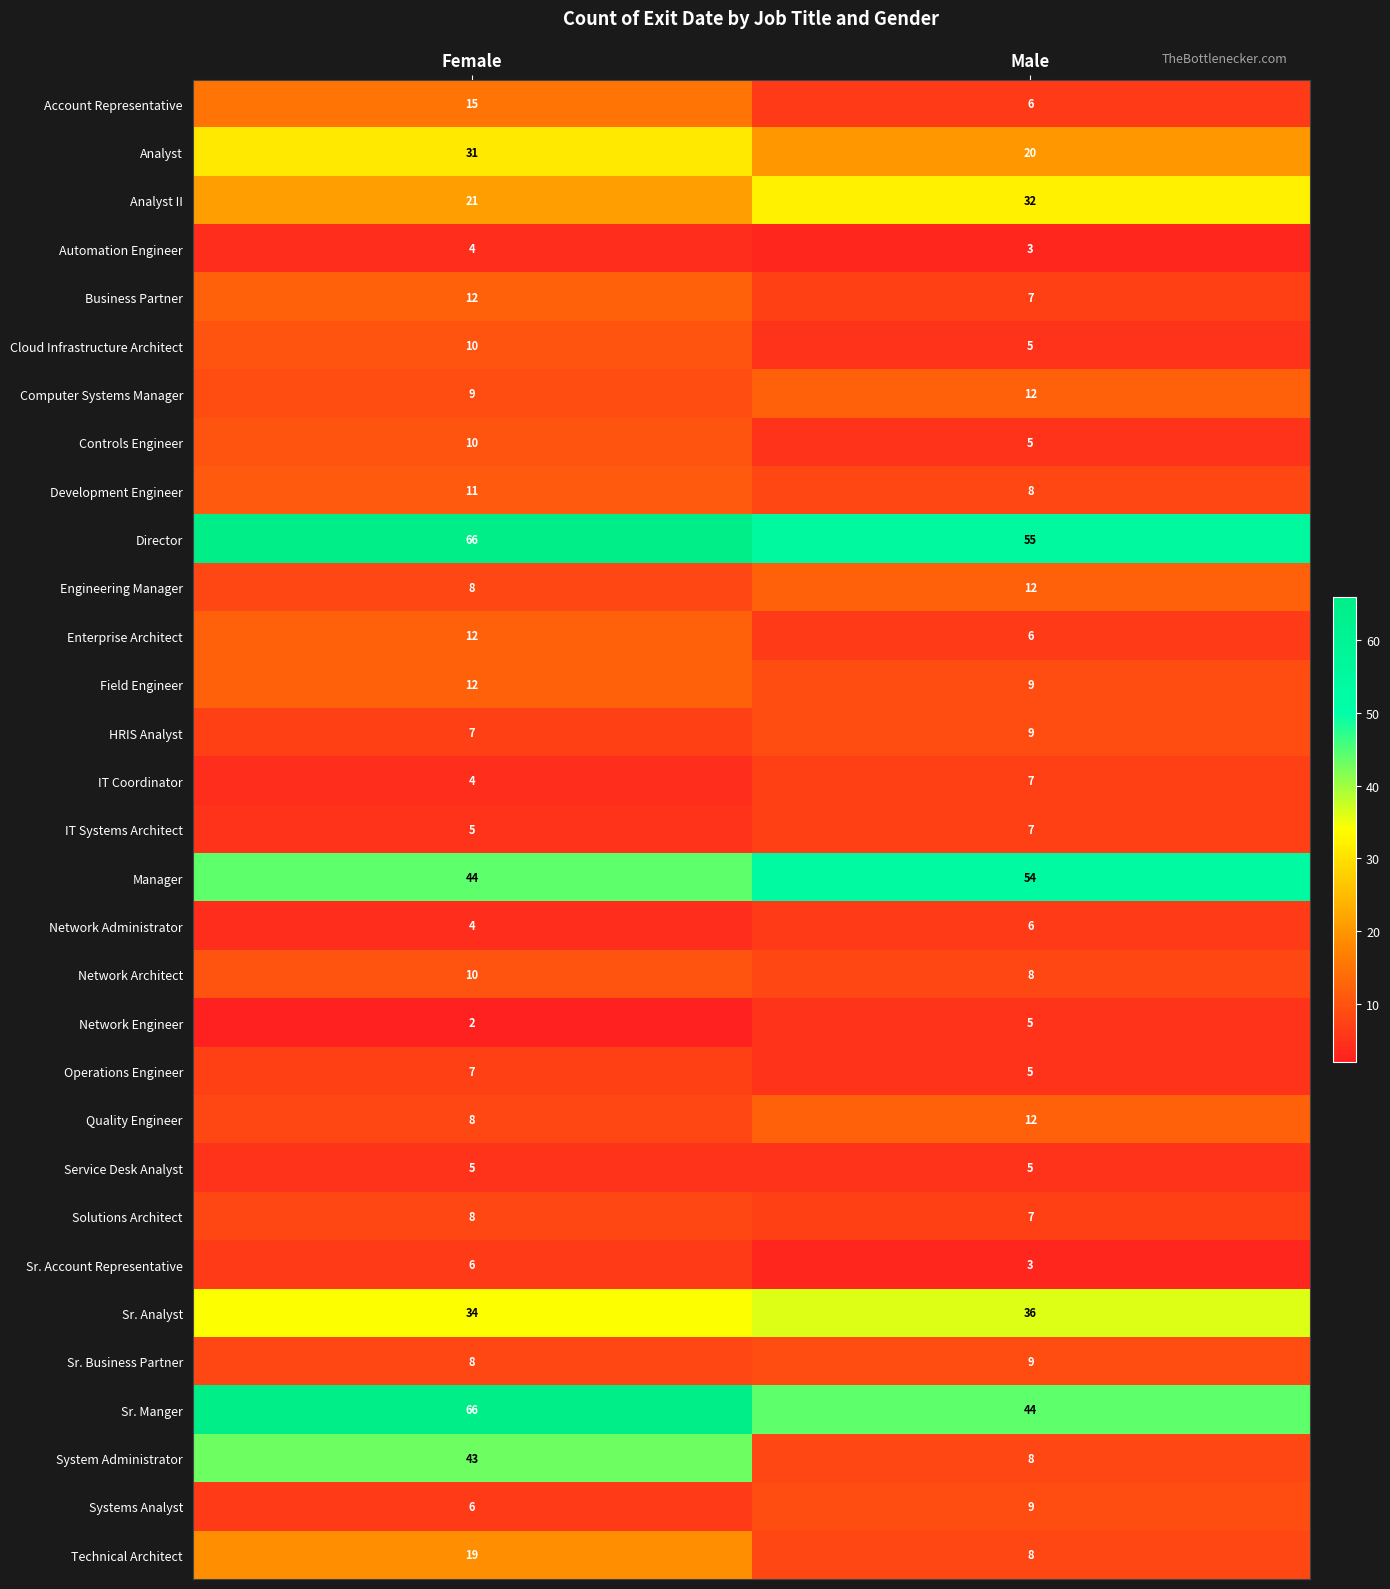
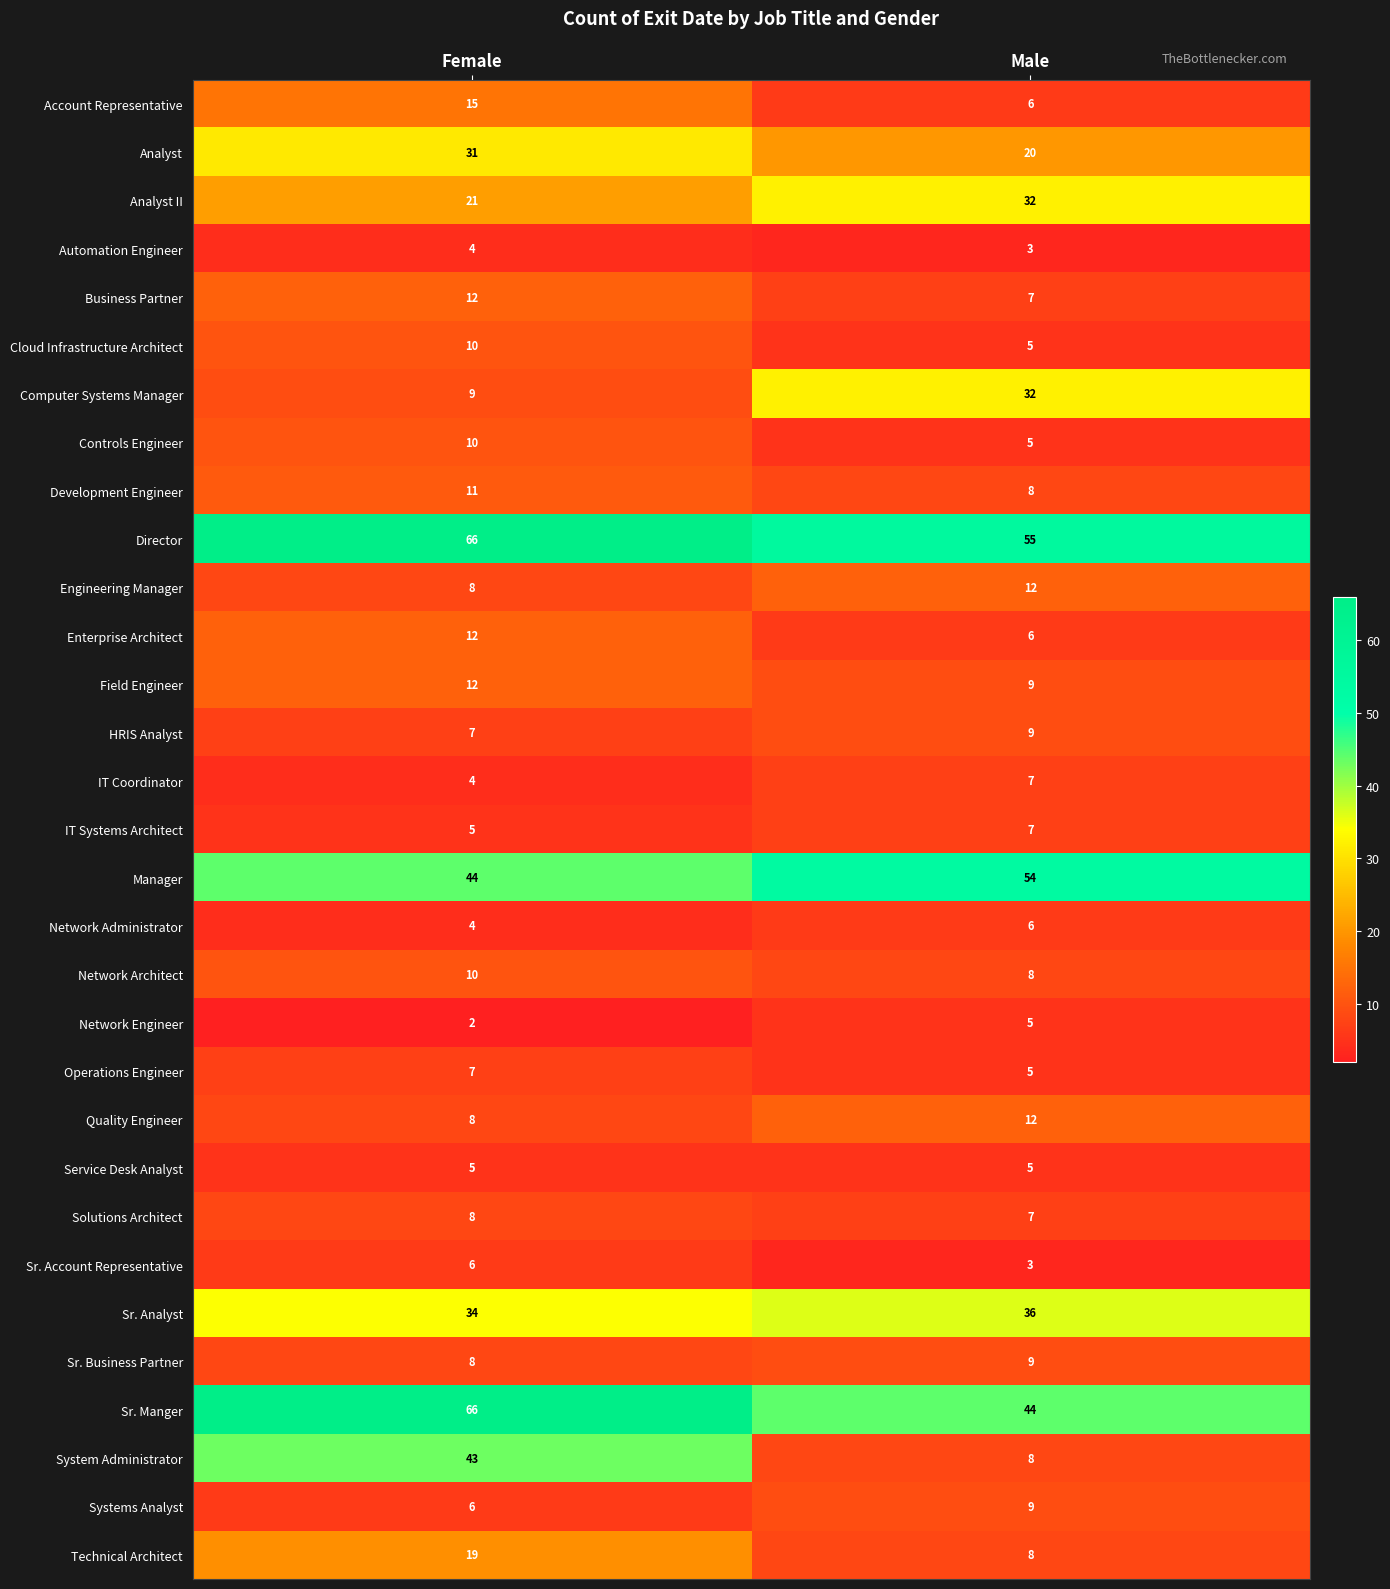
Computer Systems Manager, Male: 12 -> 32
